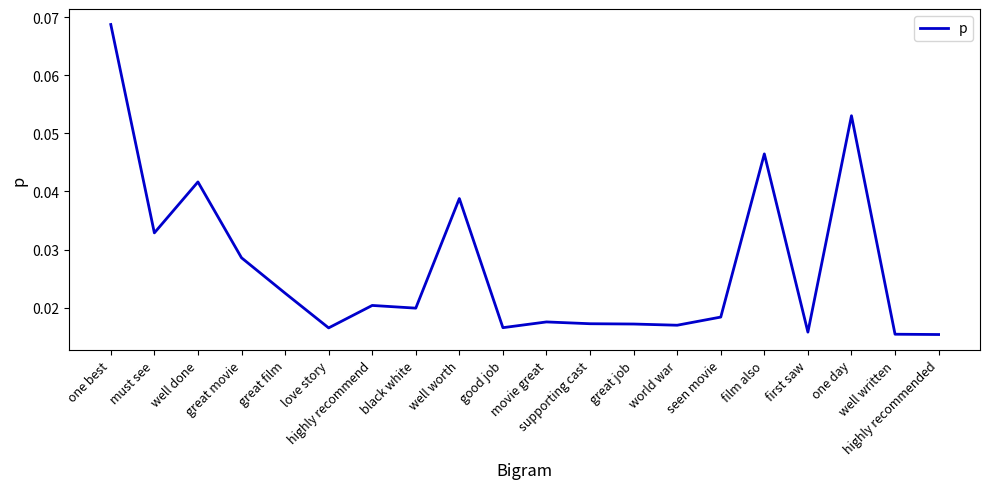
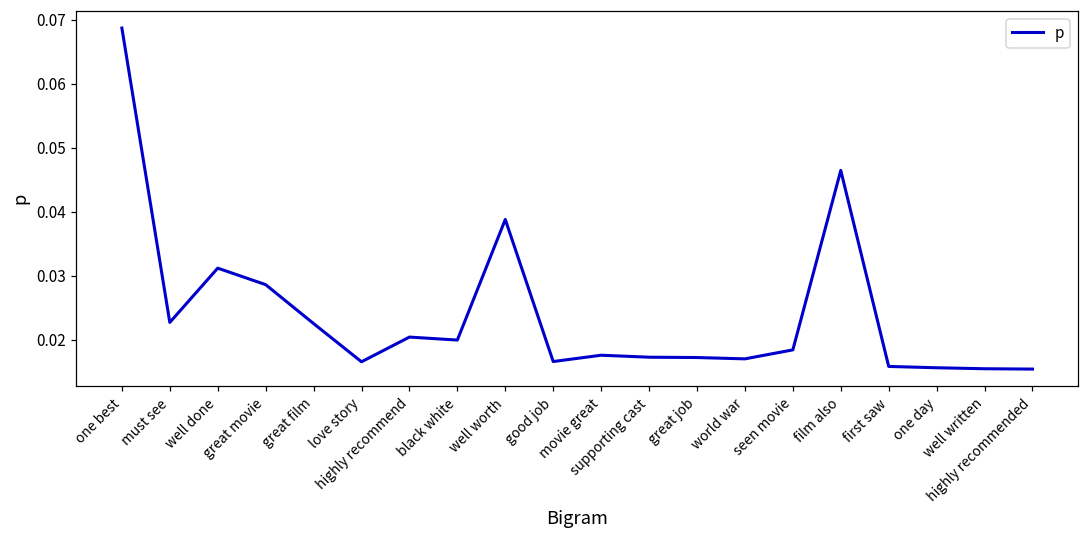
must see: 0.033 -> 0.023
well done: 0.042 -> 0.031
one day: 0.053 -> 0.016
